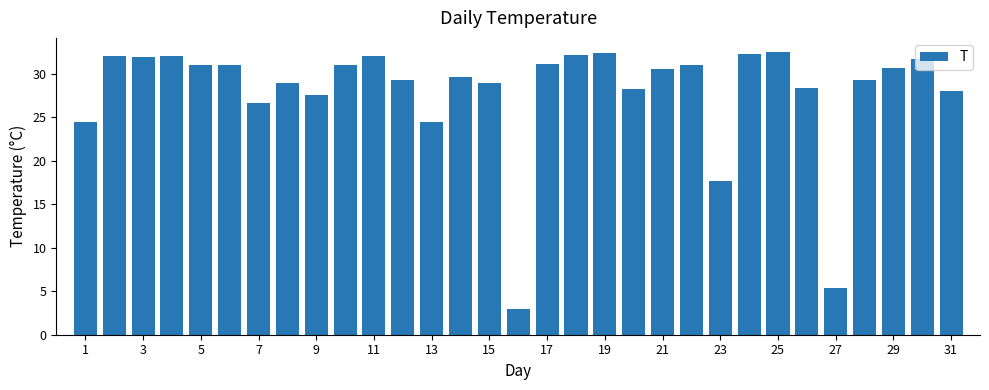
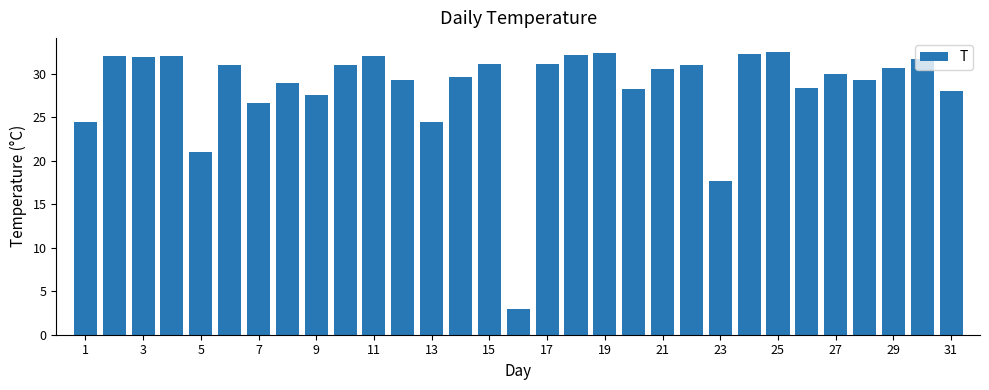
5: 31 -> 21
15: 29 -> 31
27: 5 -> 30
